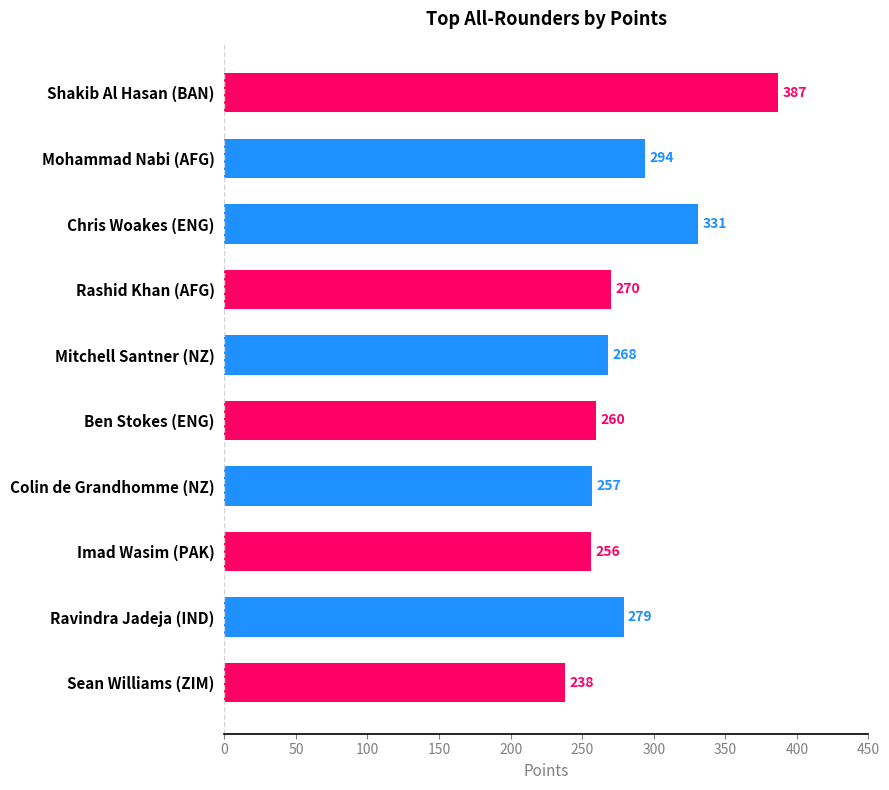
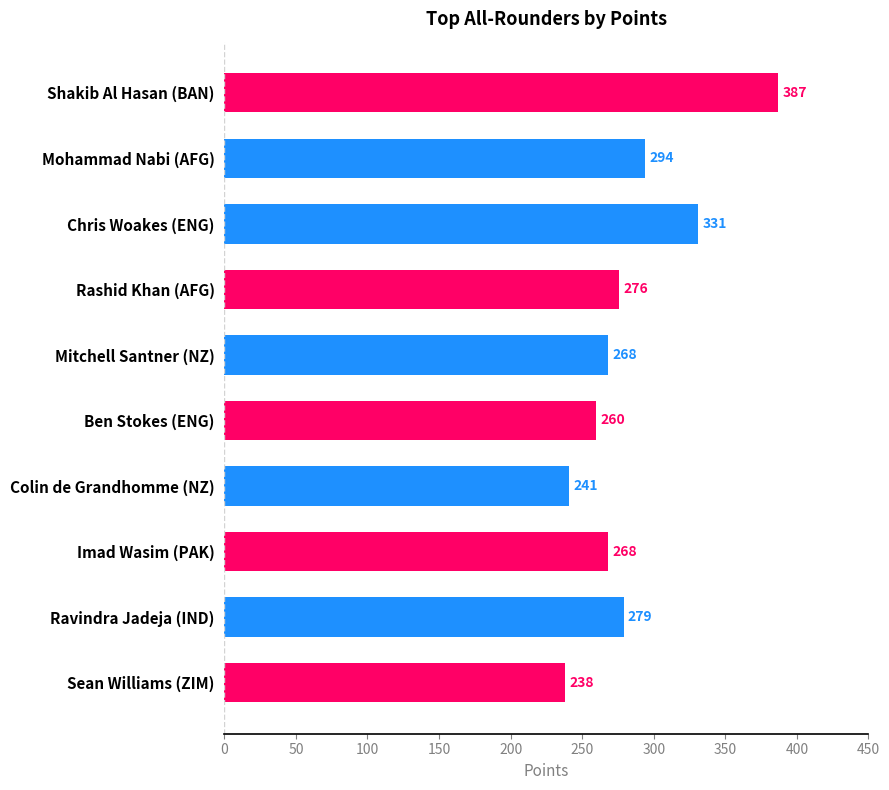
Rashid Khan (AFG): 270 -> 276
Colin de Grandhomme (NZ): 257 -> 241
Imad Wasim (PAK): 256 -> 268
